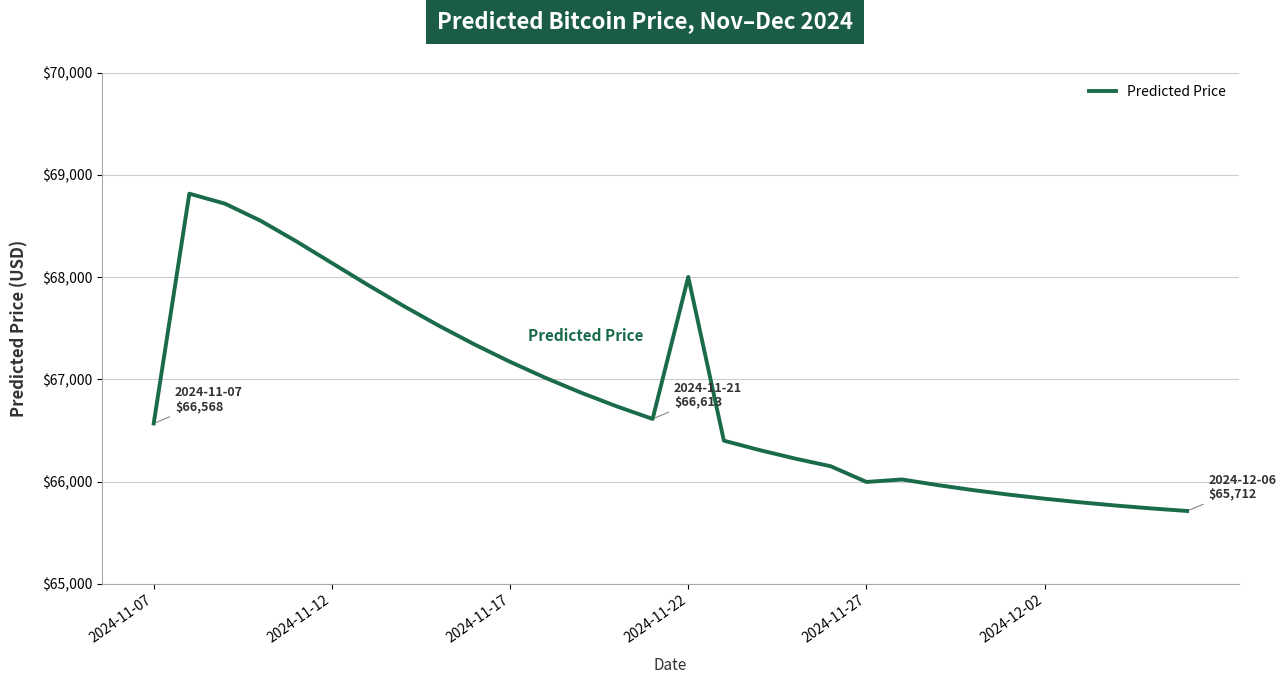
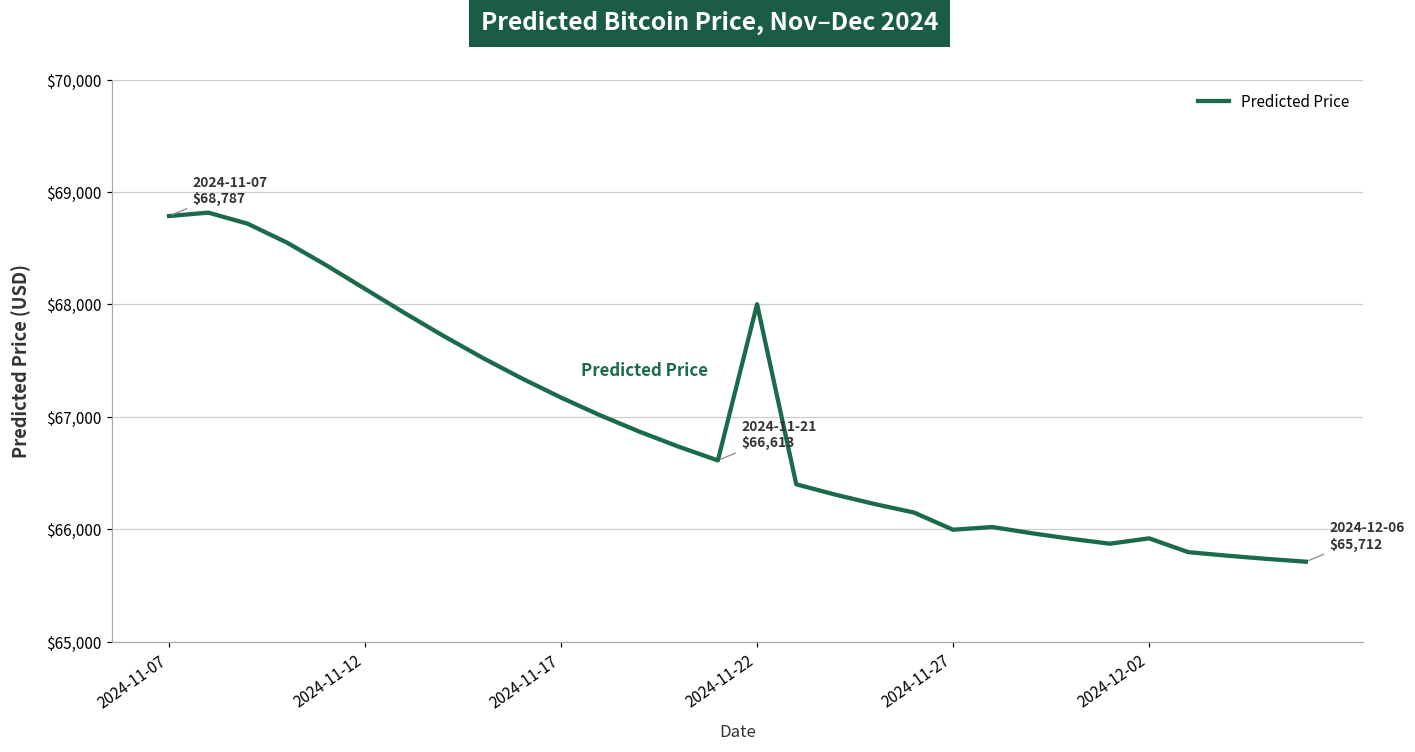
2024-11-07: $66,568 -> $68,787
2024-12-02: $65,830 -> $65,920
